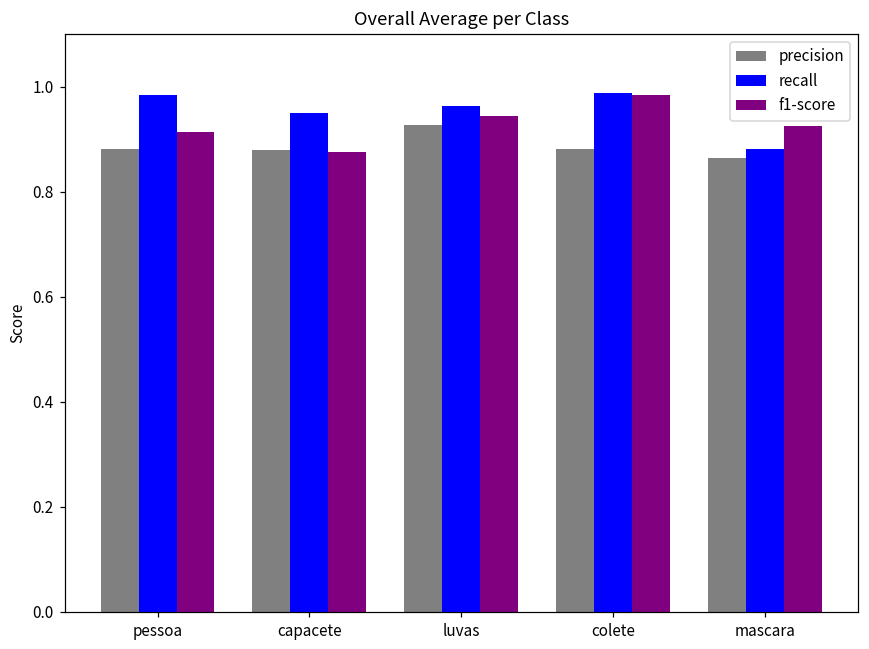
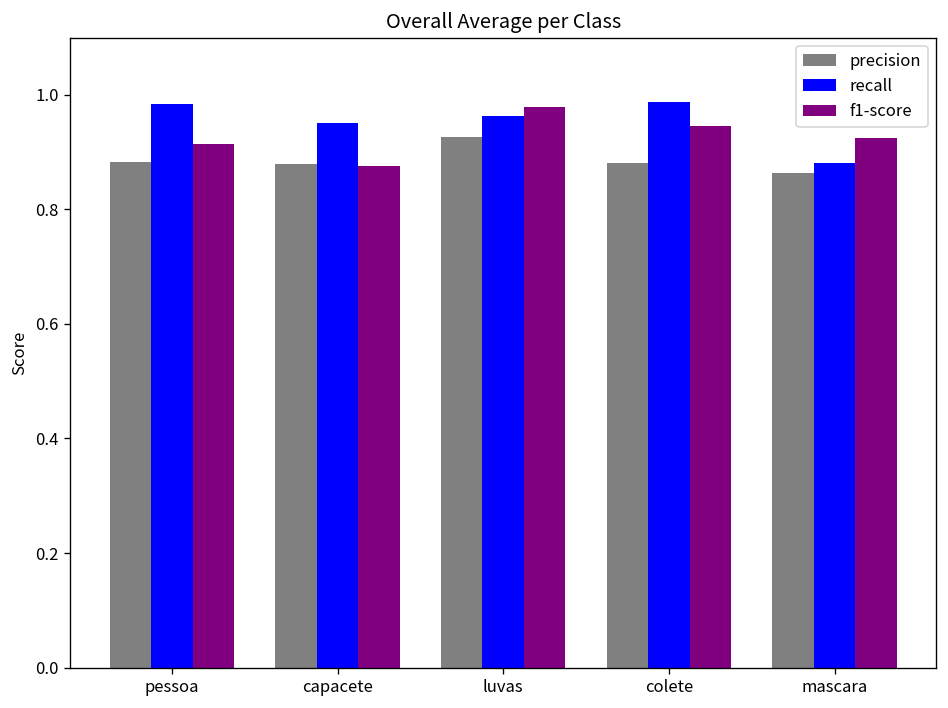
f1-score, luvas: 0.95 -> 0.98
f1-score, colete: 0.99 -> 0.95
